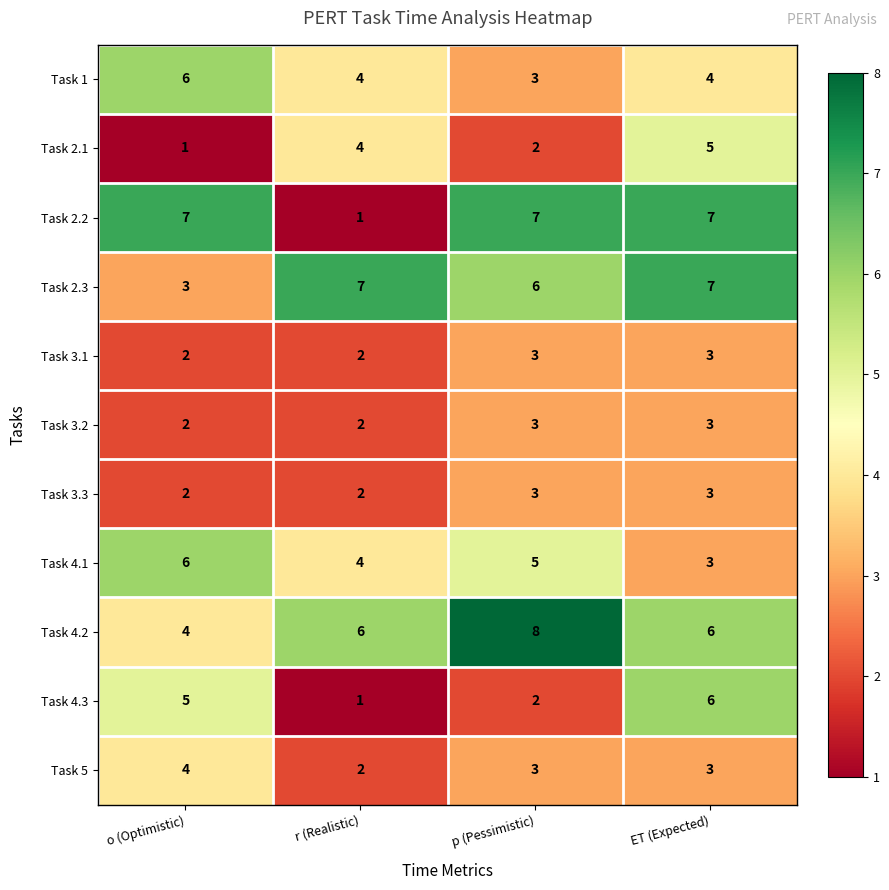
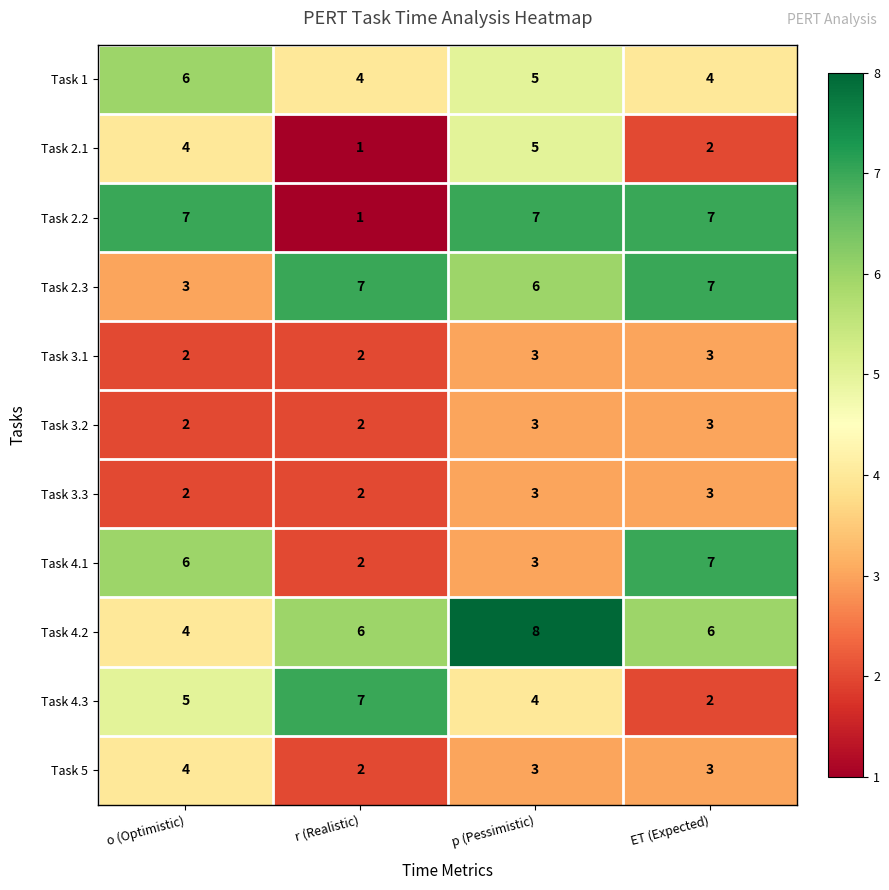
Task 1, p (Pessimistic): 3 -> 5
Task 2.1, o (Optimistic): 1 -> 4
Task 2.1, r (Realistic): 4 -> 1
Task 2.1, p (Pessimistic): 2 -> 5
Task 2.1, ET (Expected): 5 -> 2
Task 4.1, r (Realistic): 4 -> 2
Task 4.1, p (Pessimistic): 5 -> 3
Task 4.1, ET (Expected): 3 -> 7
Task 4.3, r (Realistic): 1 -> 7
Task 4.3, p (Pessimistic): 2 -> 4
Task 4.3, ET (Expected): 6 -> 2
